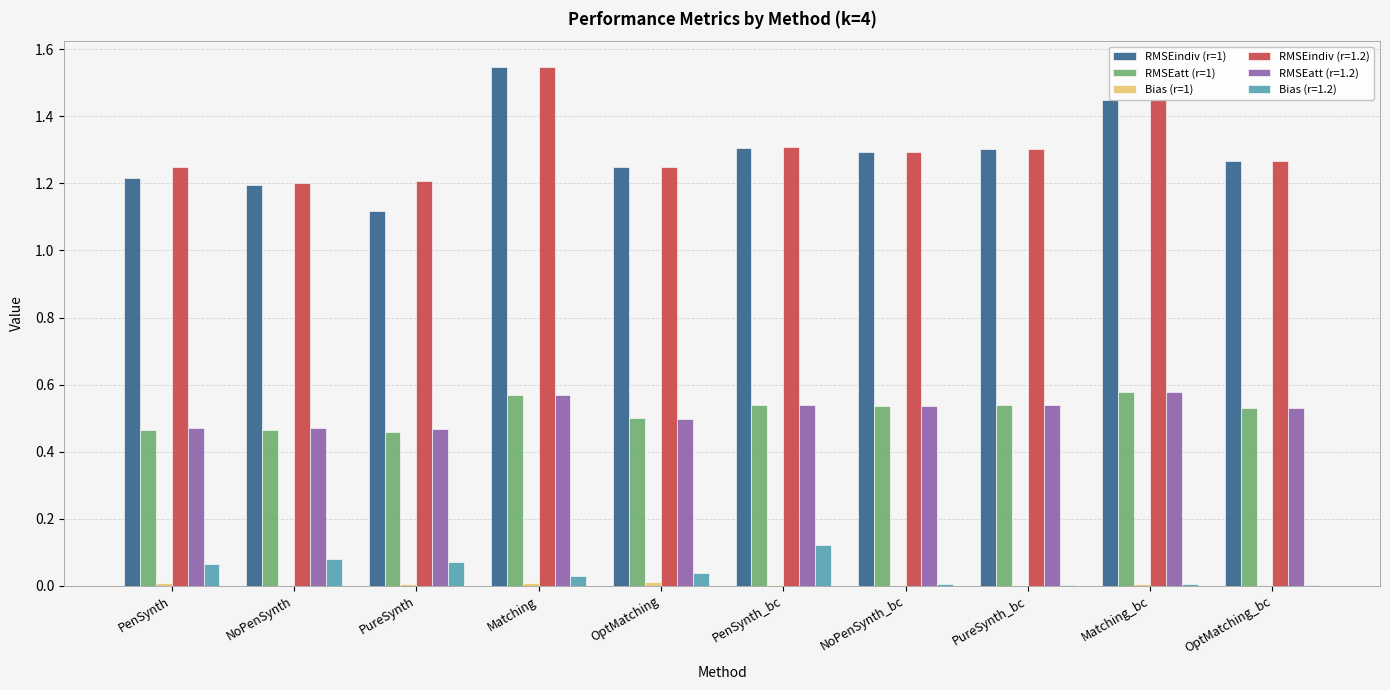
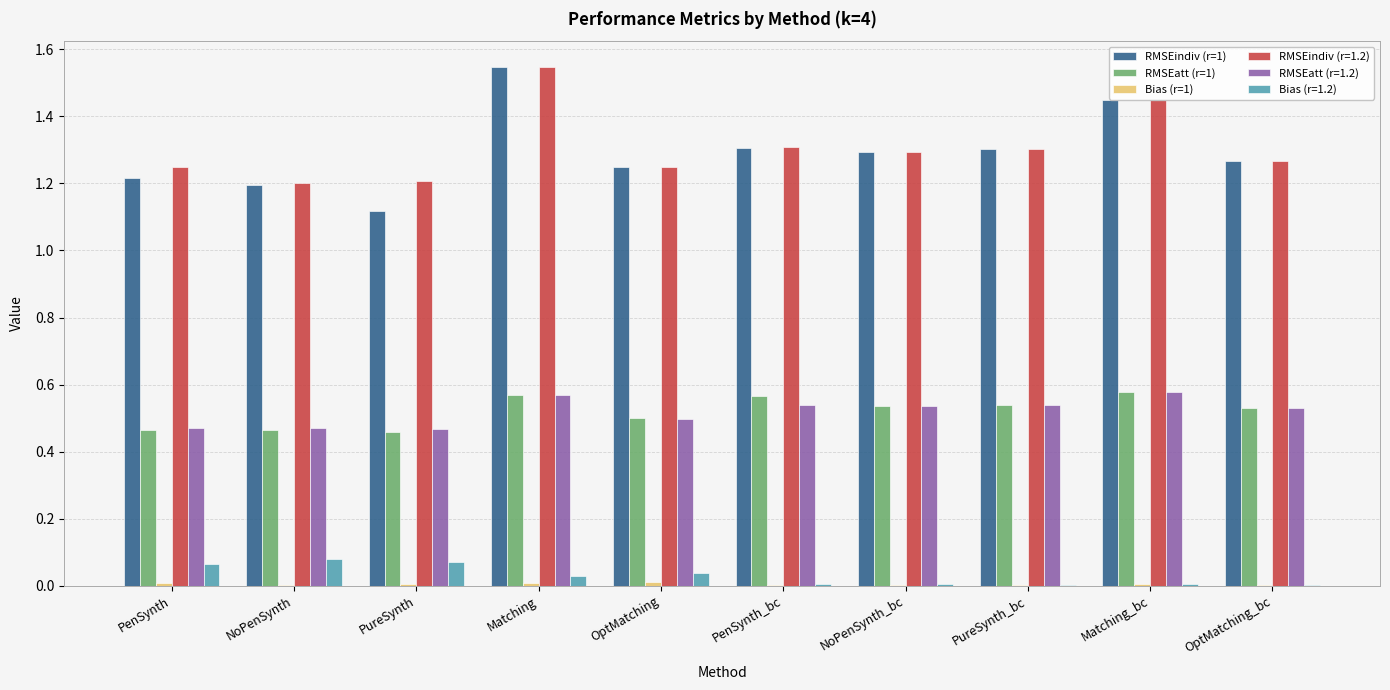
RMSEatt (r=1), PenSynth_bc: 0.54 -> 0.56
Bias (r=1.2), PenSynth_bc: 0.12 -> 0.00
